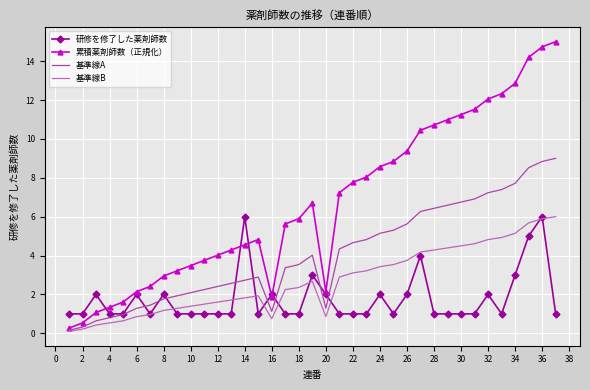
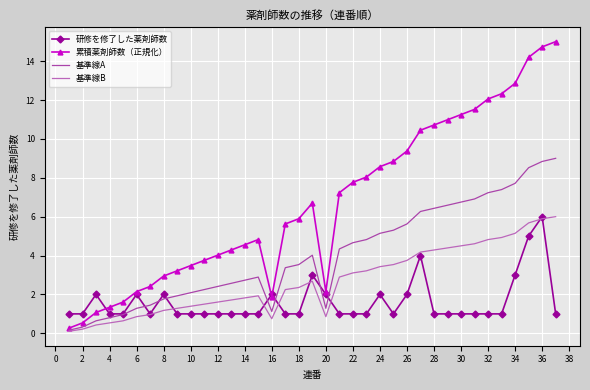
研修を修了した薬剤師数, 14: 6 -> 1
研修を修了した薬剤師数, 32: 2 -> 1
